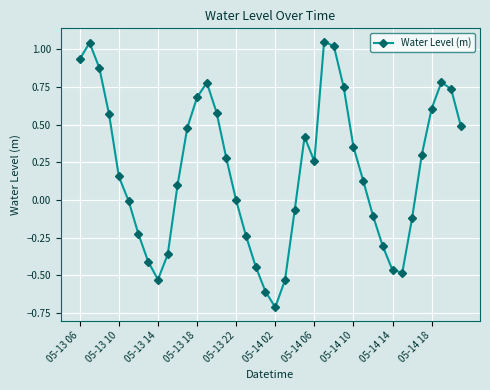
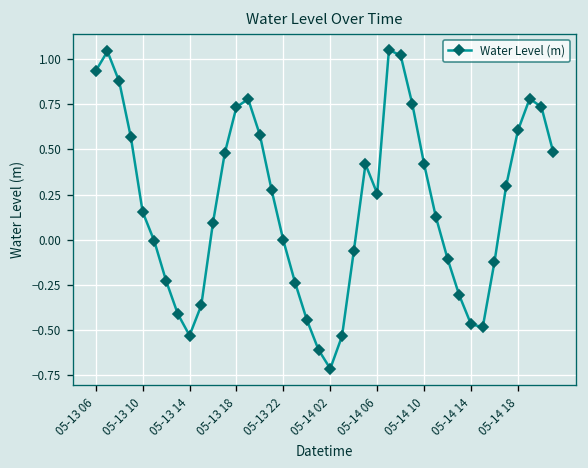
05-13 18: 0.68 -> 0.73
05-14 10: 0.35 -> 0.42
